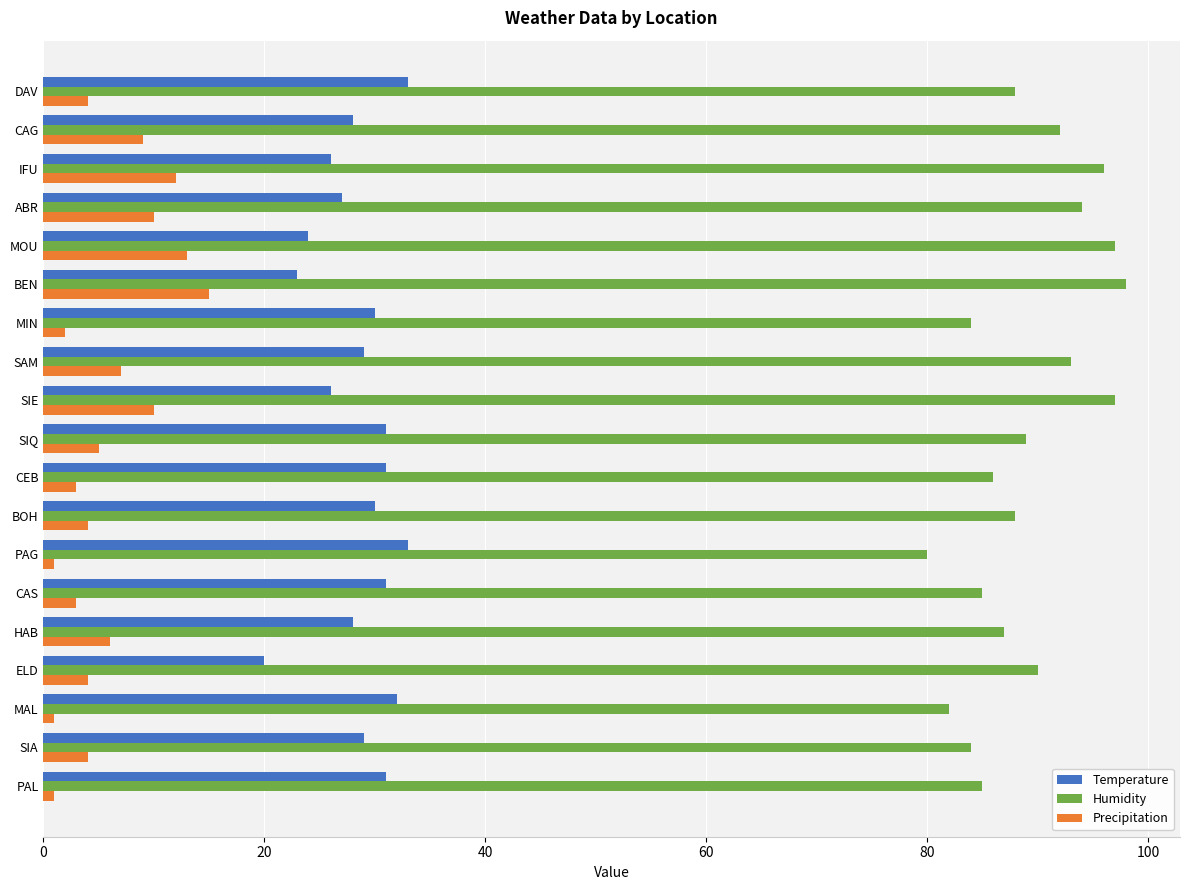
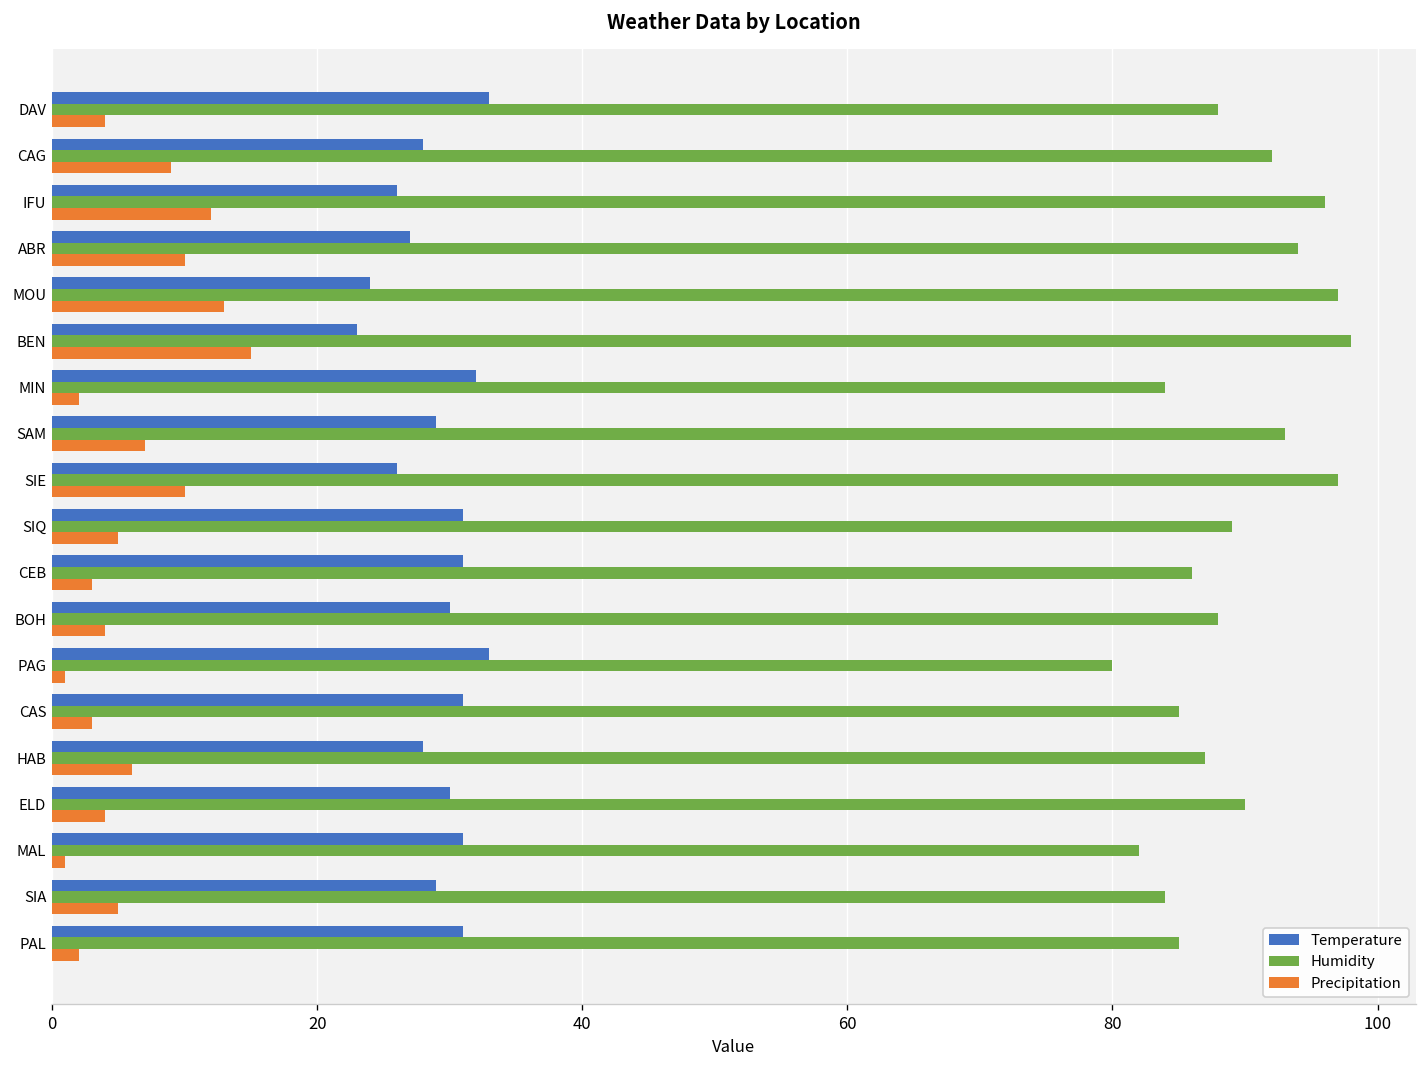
Temperature, MIN: 30 -> 32
Temperature, ELD: 20 -> 30
Temperature, MAL: 32 -> 31
Precipitation, SIA: 4 -> 5
Precipitation, PAL: 1 -> 2
